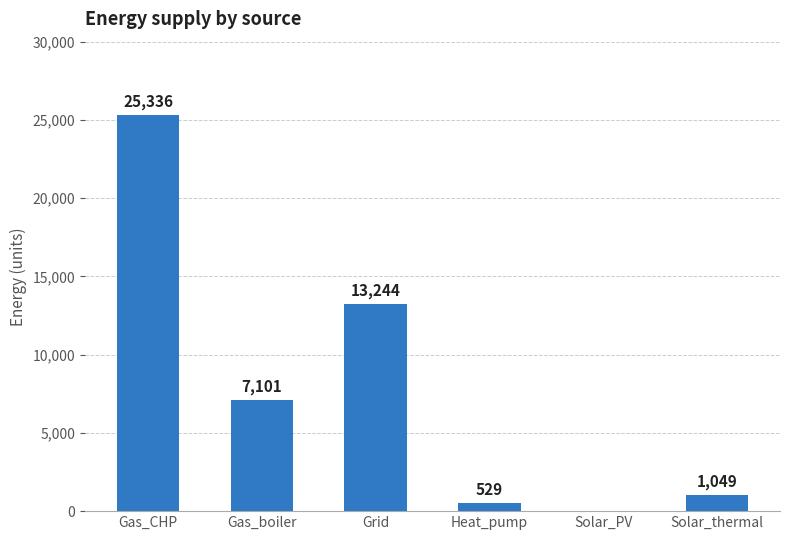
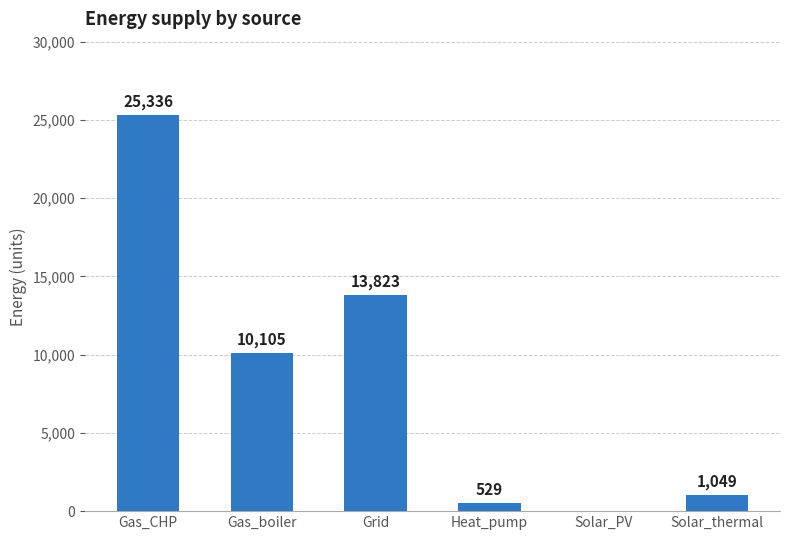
Gas_boiler: 7,101 -> 10,105
Grid: 13,244 -> 13,823
